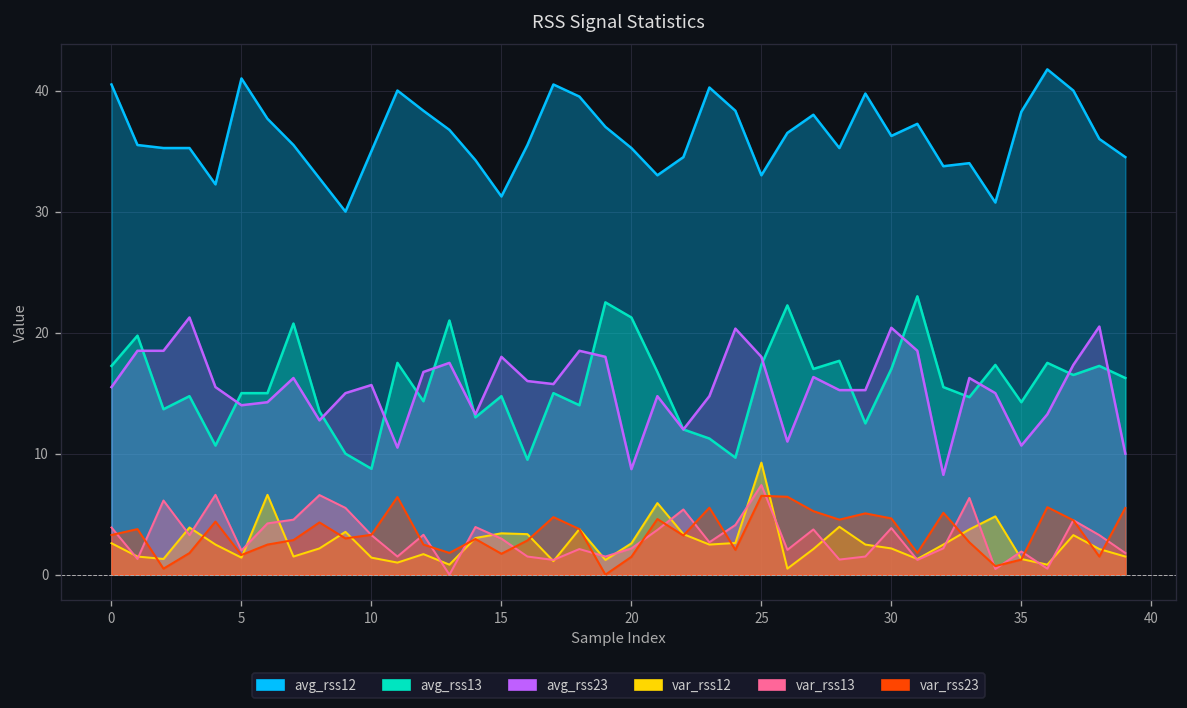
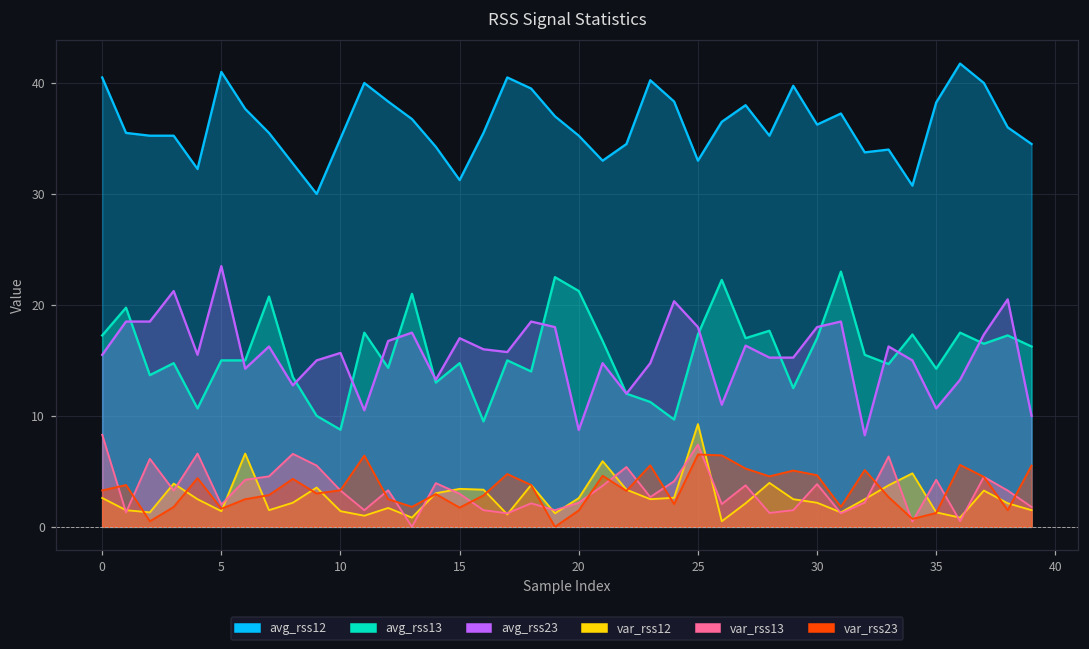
var_rss13, 0: 3.9 -> 8.3
avg_rss23, 5: 14.0 -> 23.5
avg_rss23, 15: 18 -> 17
avg_rss23, 30: 20.4 -> 18.0
var_rss13, 35: 1.9 -> 4.2
